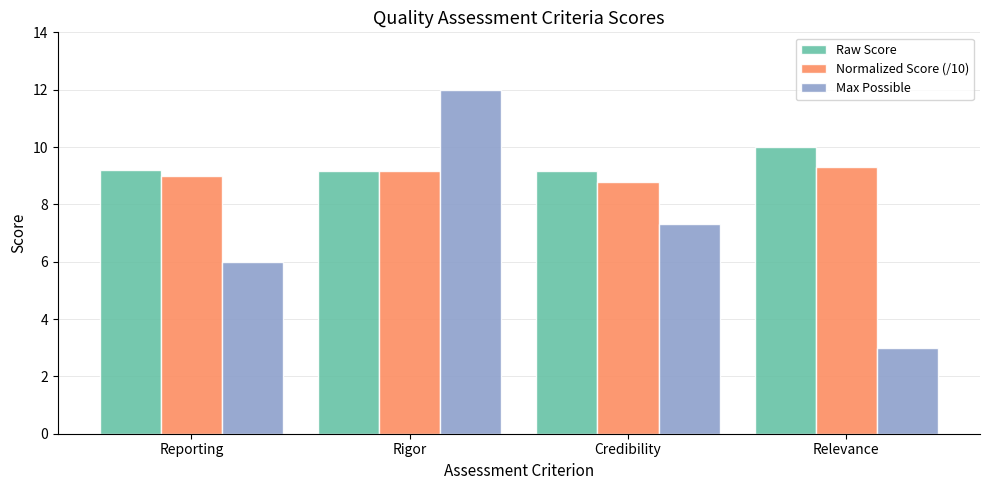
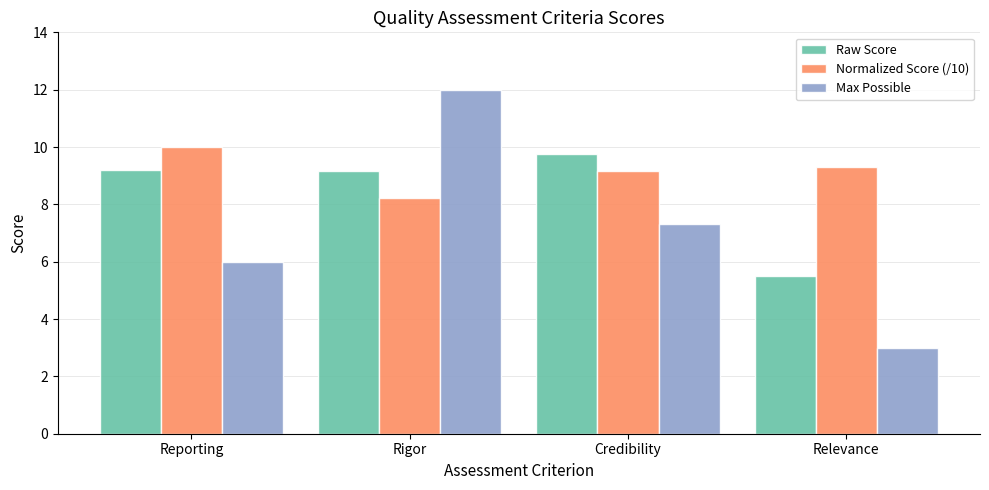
Normalized Score (/10), Reporting: 9 -> 10
Normalized Score (/10), Rigor: 9.2 -> 8.2
Raw Score, Credibility: 9.2 -> 9.7
Normalized Score (/10), Credibility: 8.8 -> 9.2
Raw Score, Relevance: 10.0 -> 5.5
